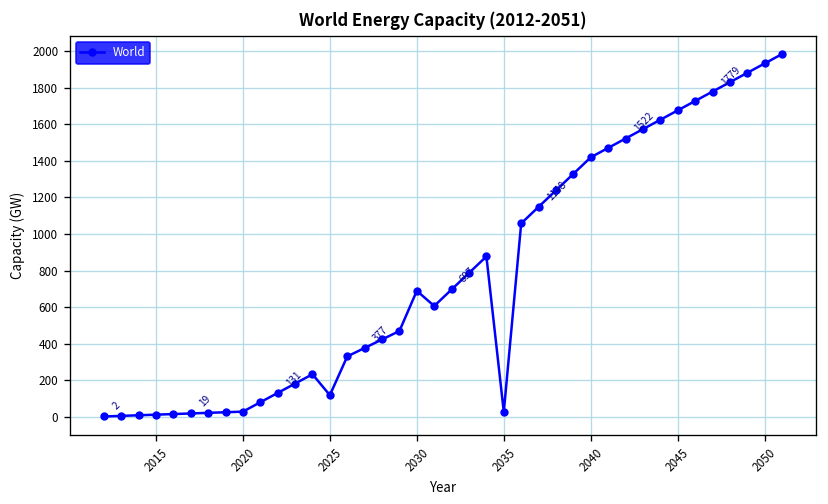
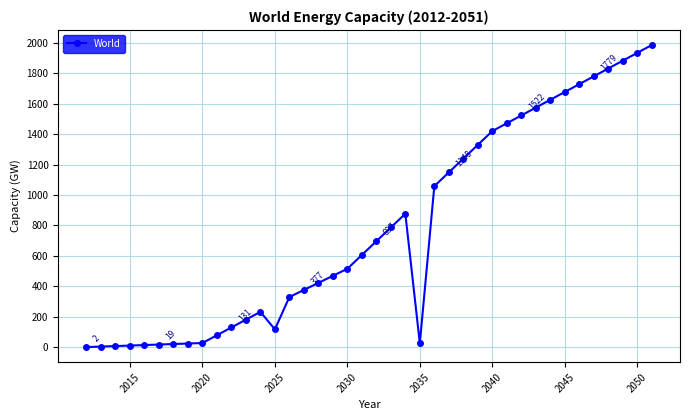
2030: 690 -> 520
